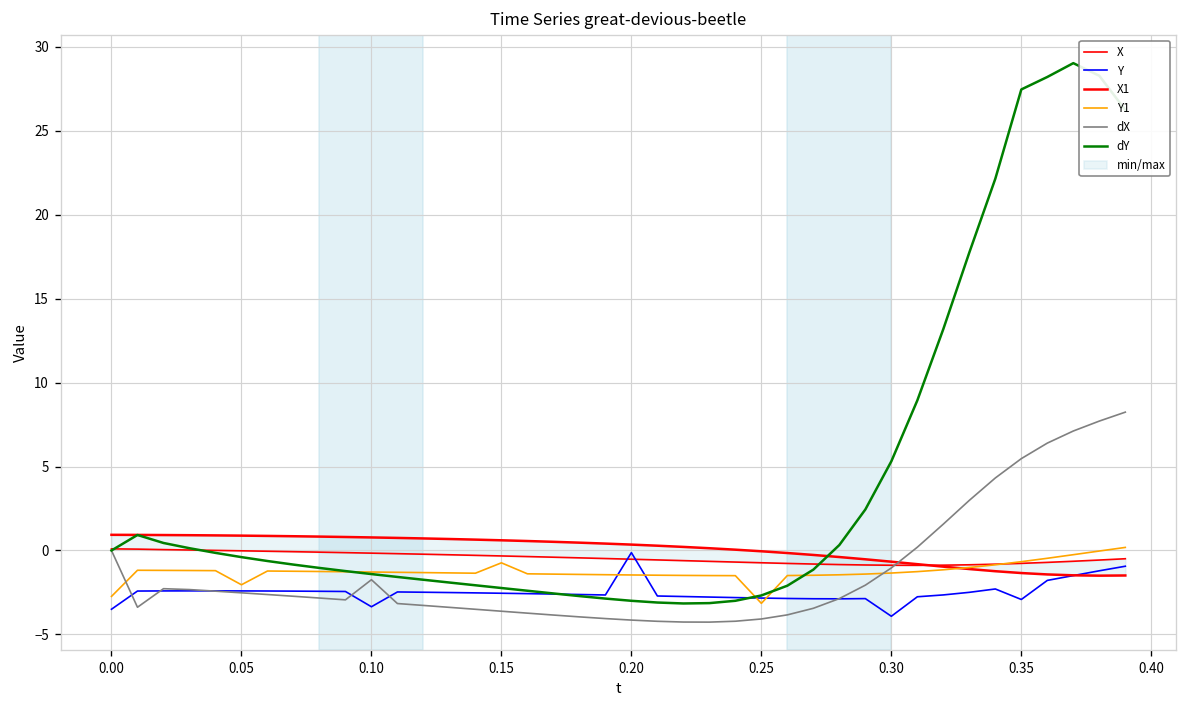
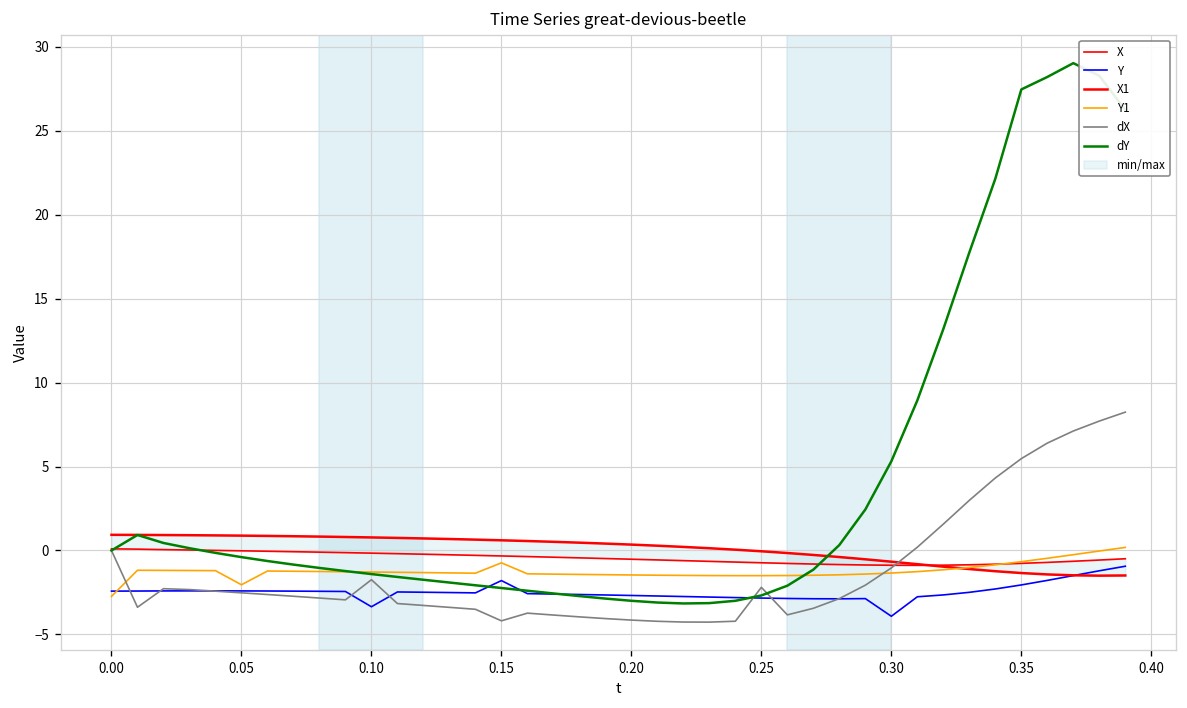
Y, 0.00: -3.5 -> -2.4
Y, 0.15: -2.5 -> -1.8
dX, 0.15: -3.6 -> -4.2
Y, 0.20: -0.1 -> -2.7
Y1, 0.25: -3.1 -> -1.5
dX, 0.25: -4.1 -> -2.2
Y, 0.35: -2.9 -> -2.1
